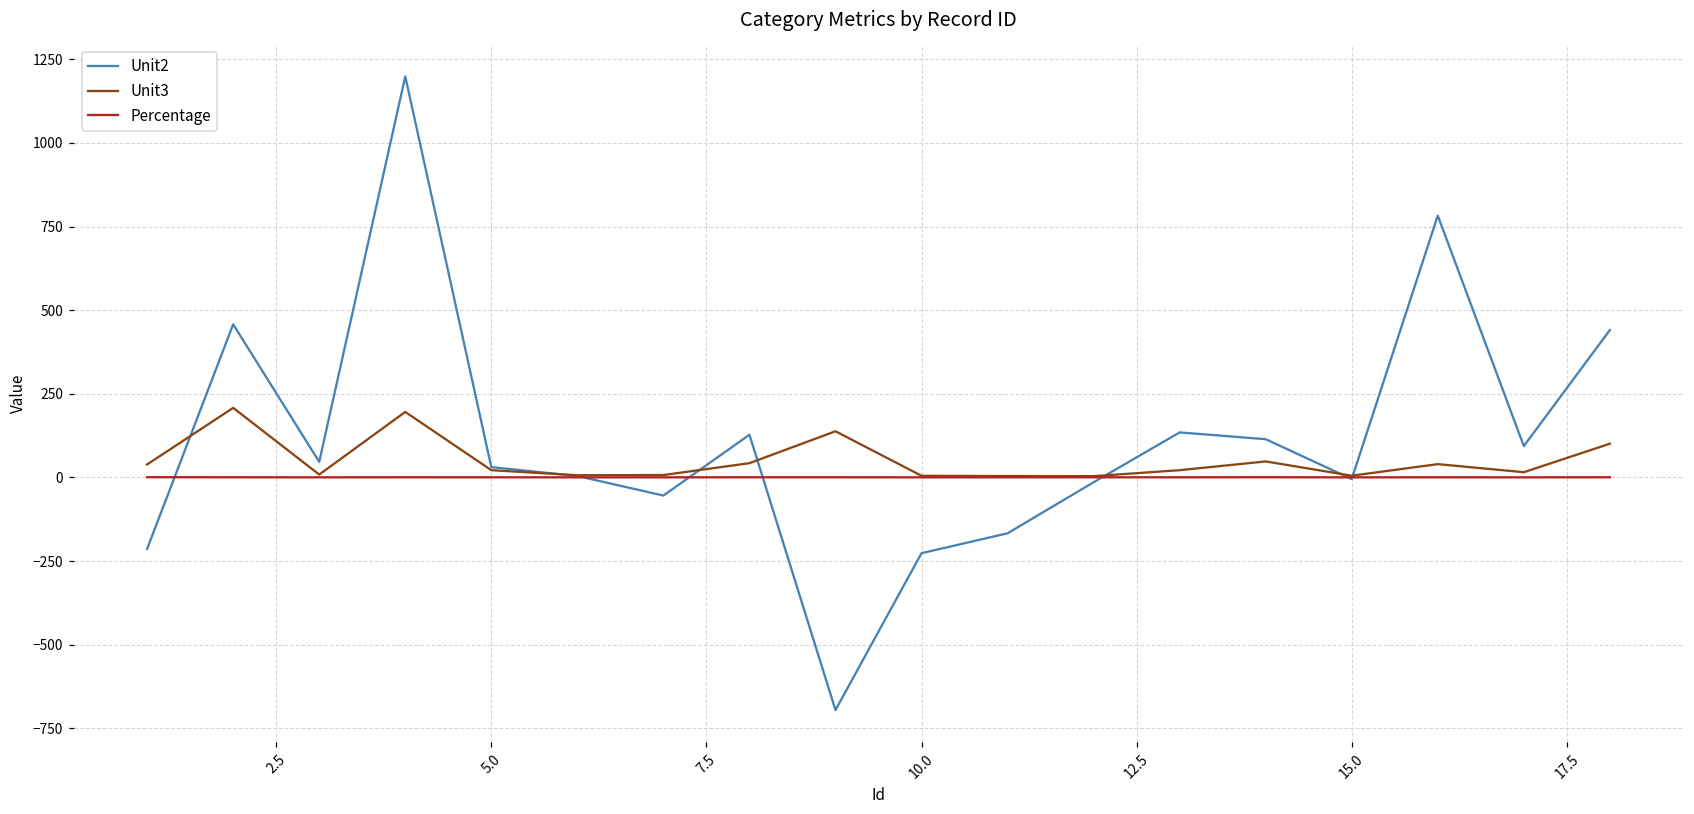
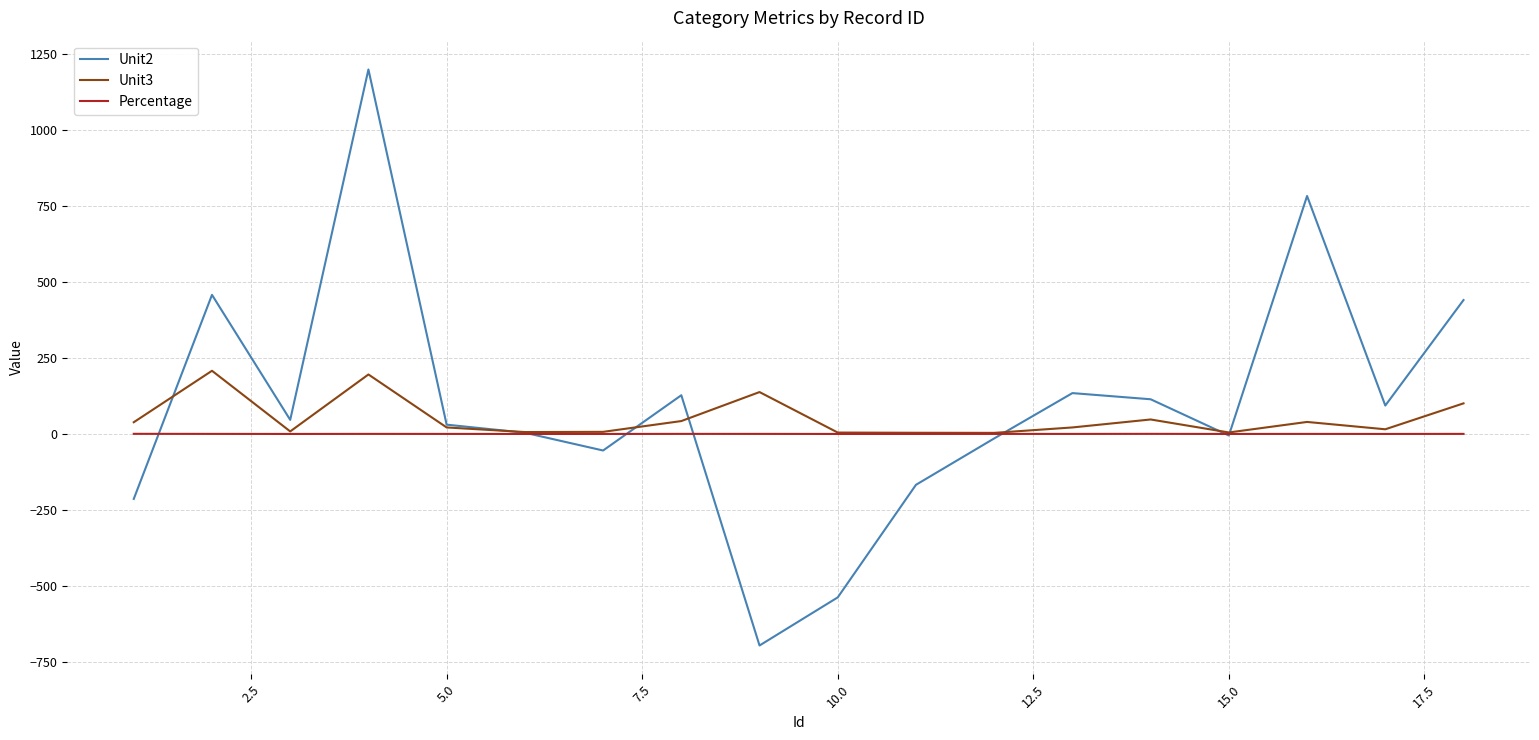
Unit2, 10.0: -230 -> -540
